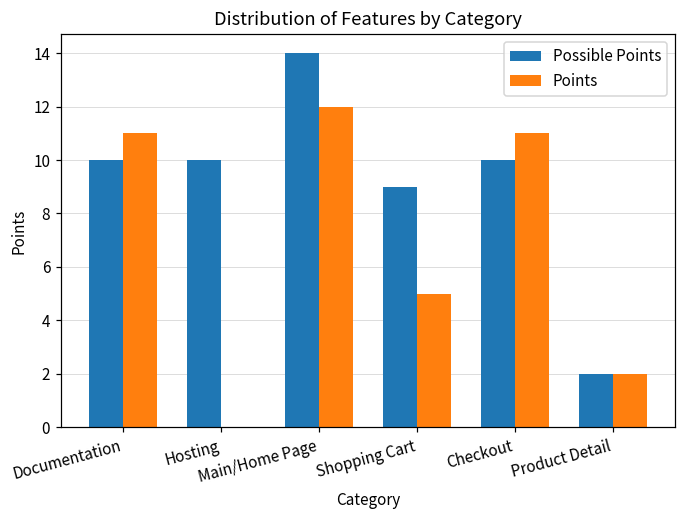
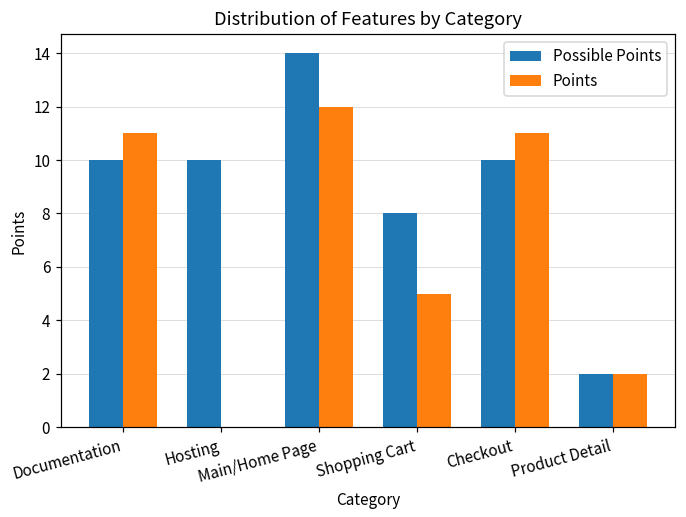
Possible Points, Shopping Cart: 9 -> 8
